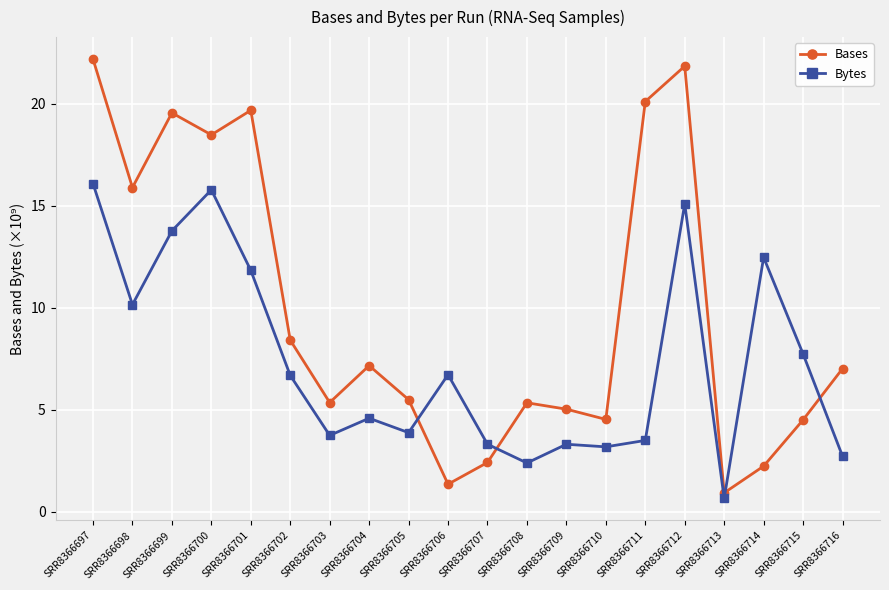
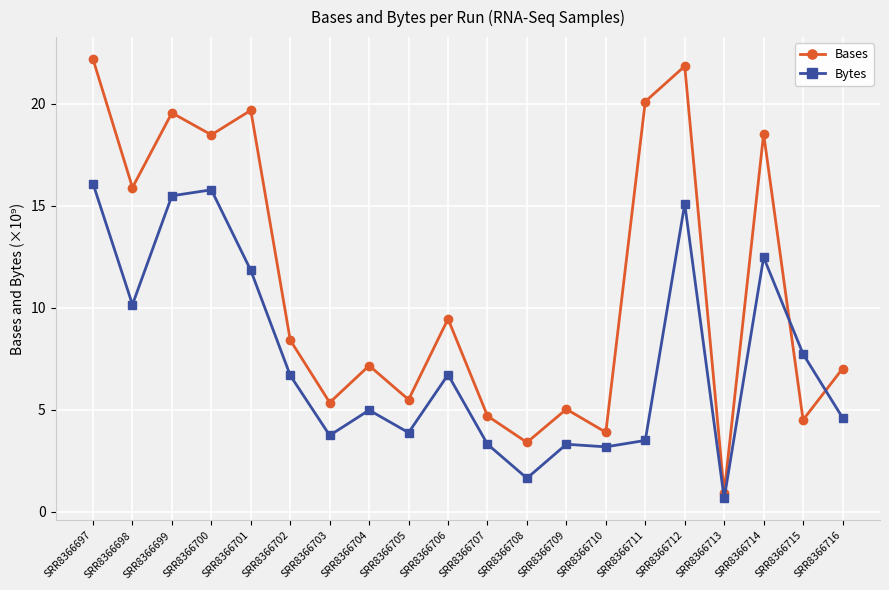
Bytes, SRR8366699: 13.8 -> 15.5
Bytes, SRR8366704: 4.6 -> 5.0
Bases, SRR8366706: 1.3 -> 9.4
Bases, SRR8366707: 2.4 -> 4.7
Bases, SRR8366708: 5.3 -> 3.4
Bytes, SRR8366708: 2.4 -> 1.6
Bases, SRR8366710: 4.5 -> 3.9
Bases, SRR8366714: 2.2 -> 18.5
Bytes, SRR8366716: 2.7 -> 4.6
